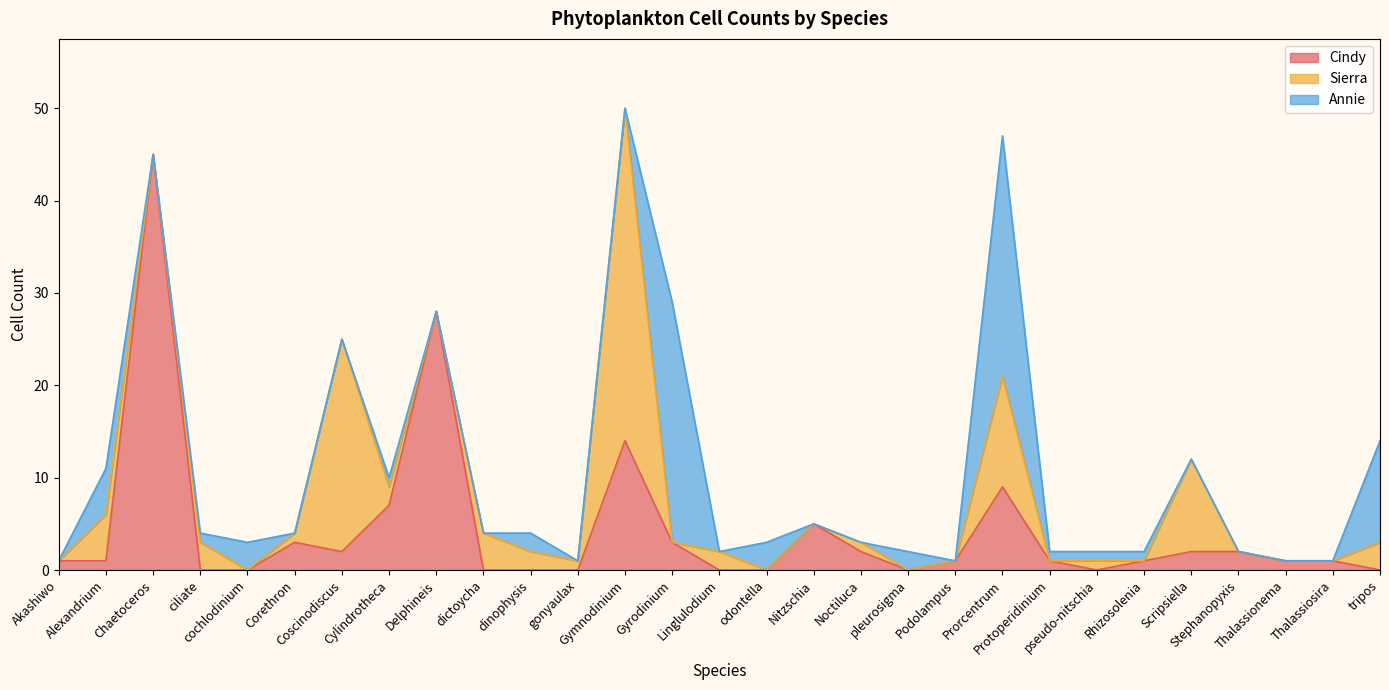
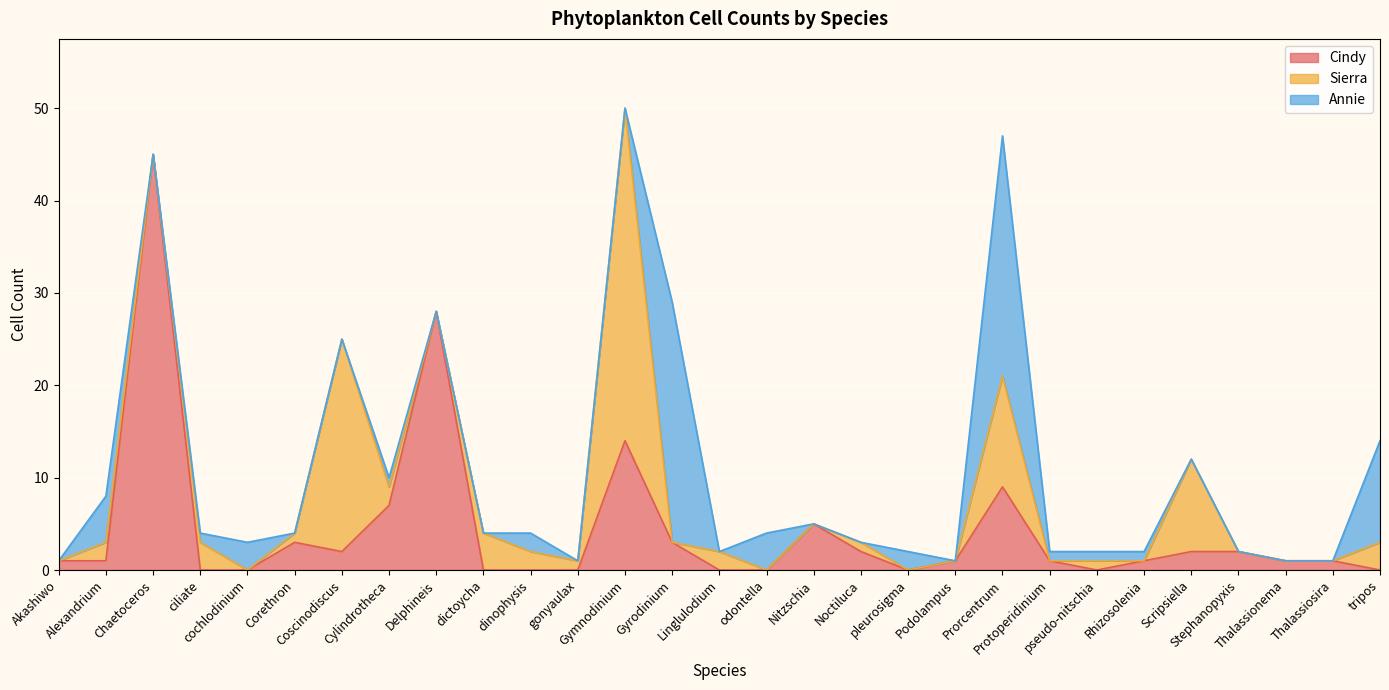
Sierra, Alexandrium: 5 -> 2
Annie, odontella: 3 -> 4
